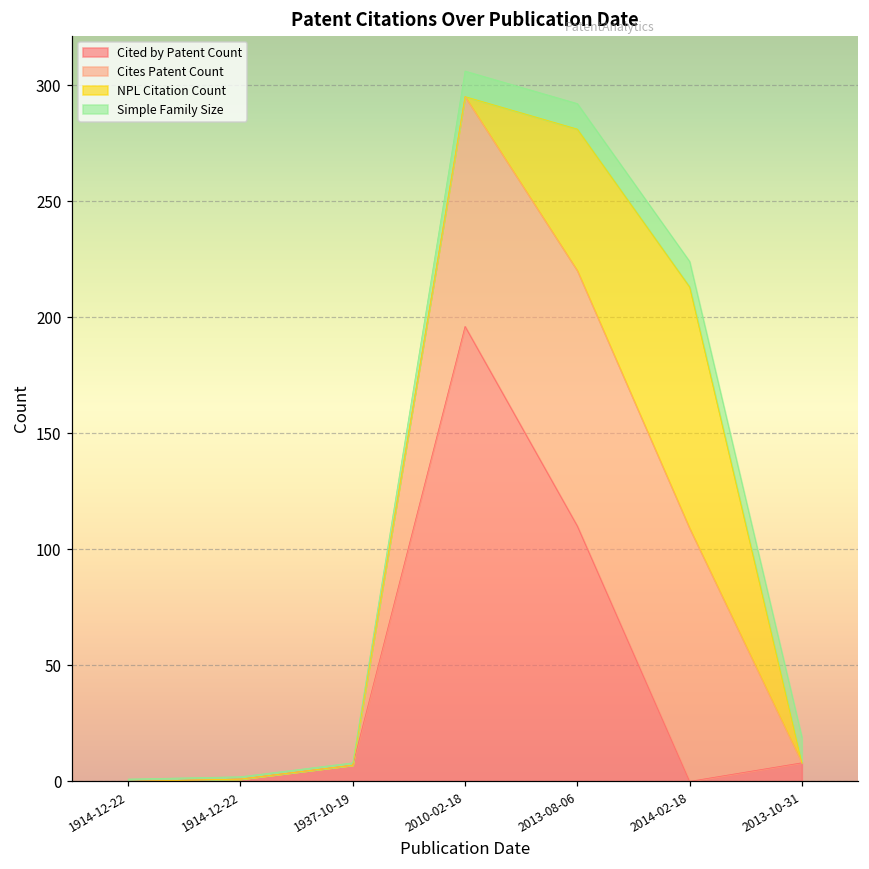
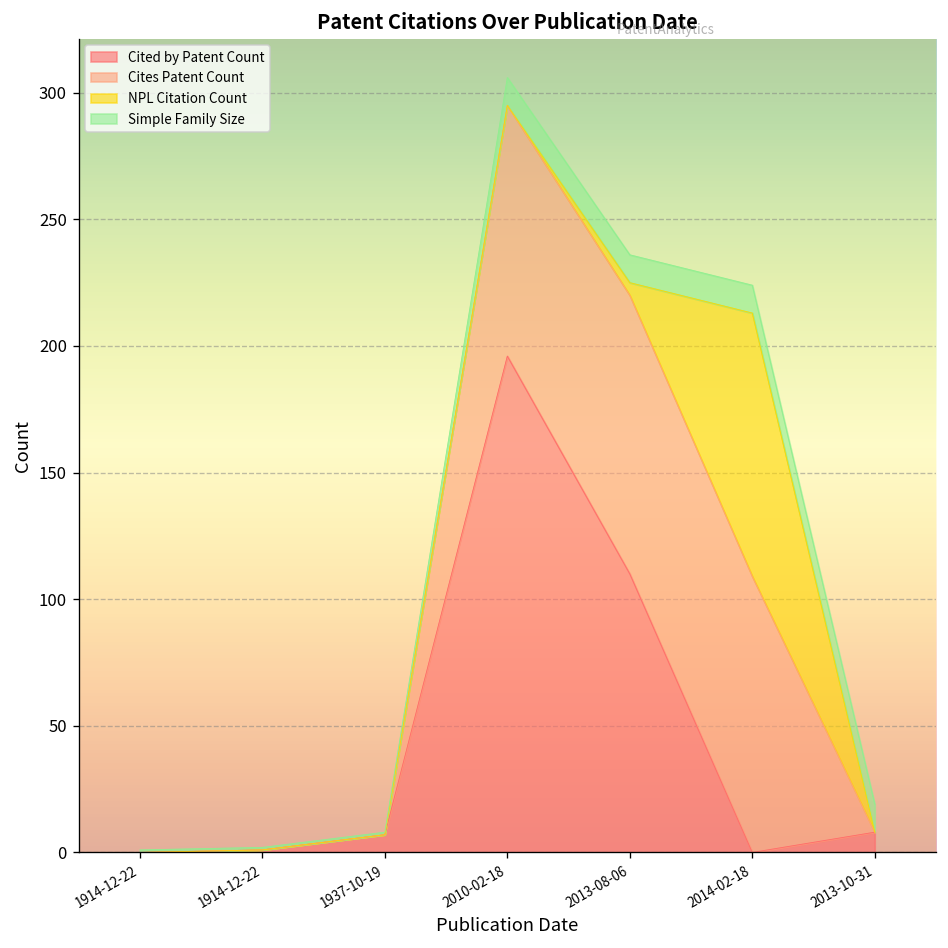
NPL Citation Count, 2013-08-06: 61 -> 5
